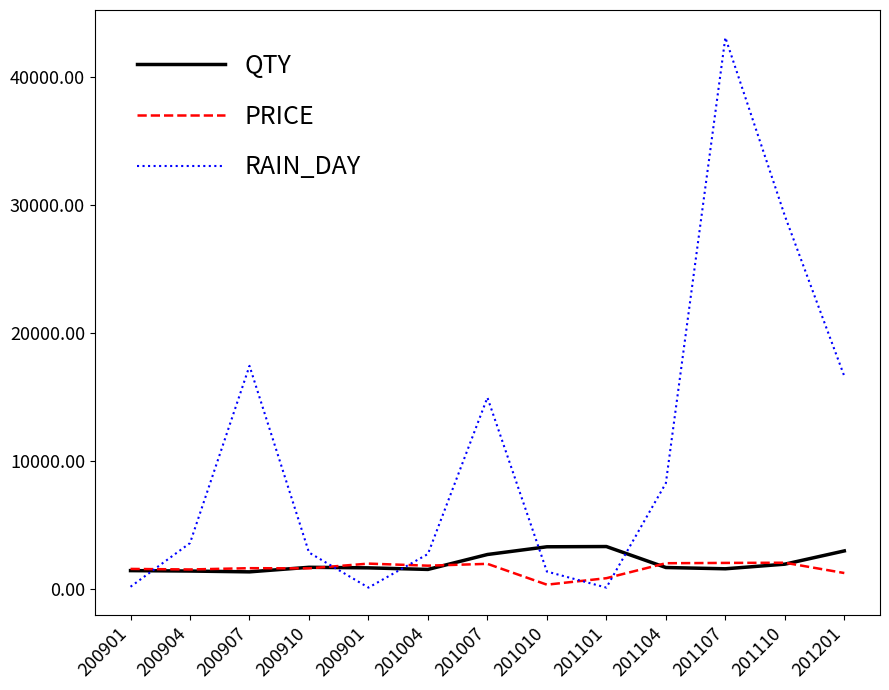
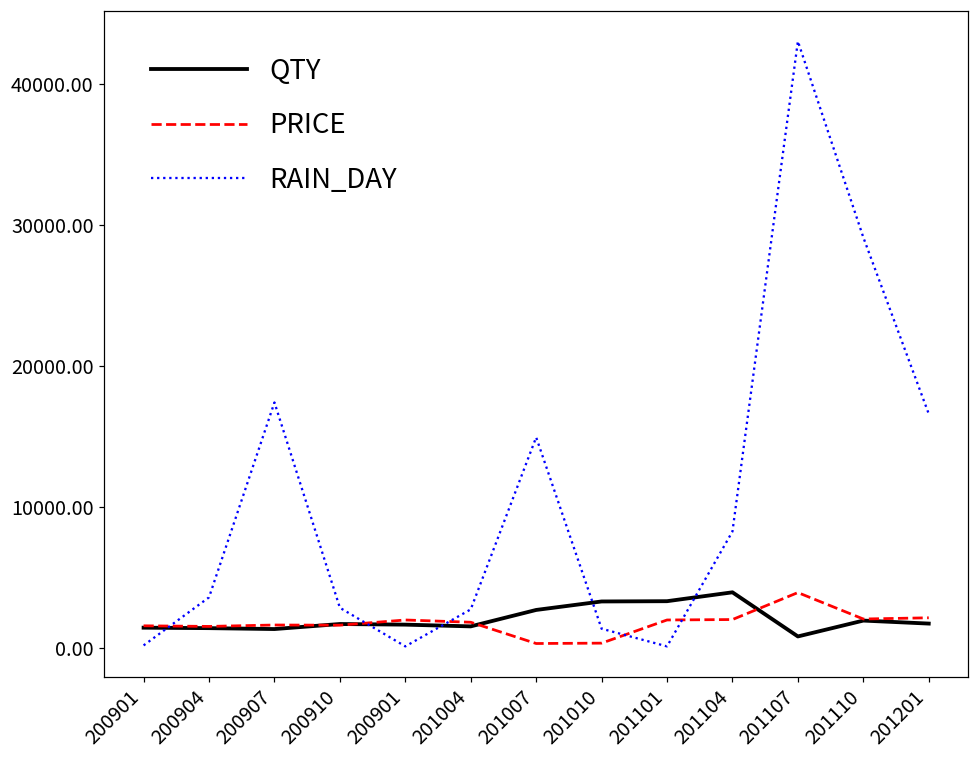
PRICE, 201007: 1900 -> 300
PRICE, 201101: 800 -> 2000
QTY, 201104: 1700 -> 3900
QTY, 201107: 1600 -> 800
PRICE, 201107: 2000 -> 3900
QTY, 201201: 2900 -> 1700
PRICE, 201201: 1200 -> 2100
